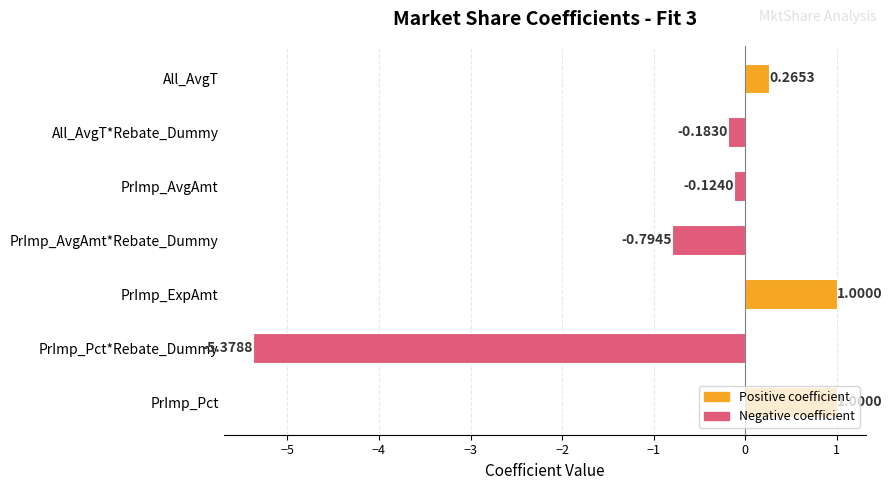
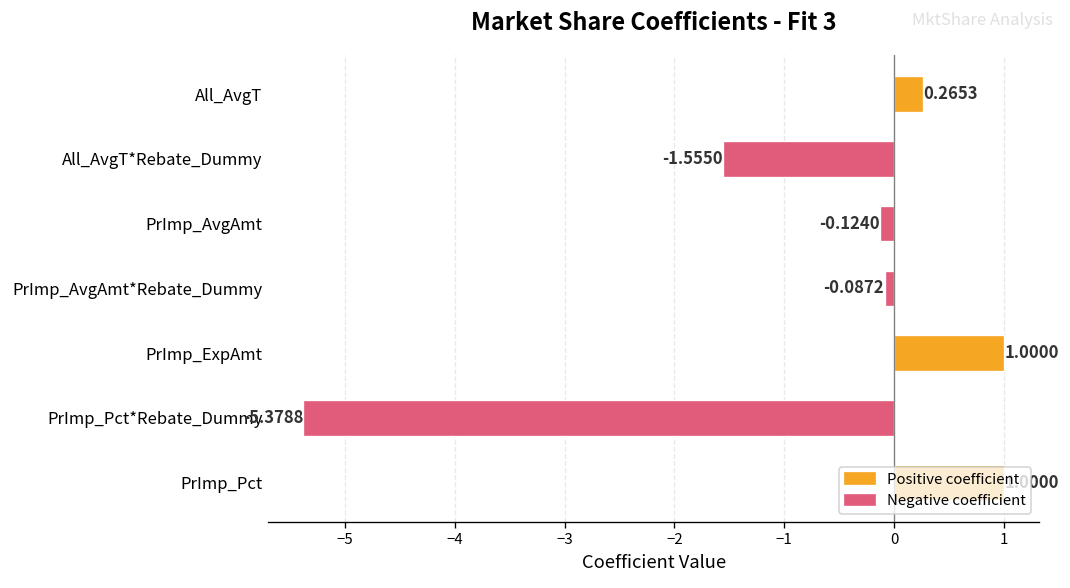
All_AvgT*Rebate_Dummy: -0.1830 -> -1.5550
PrImp_AvgAmt*Rebate_Dummy: -0.7945 -> -0.0872
